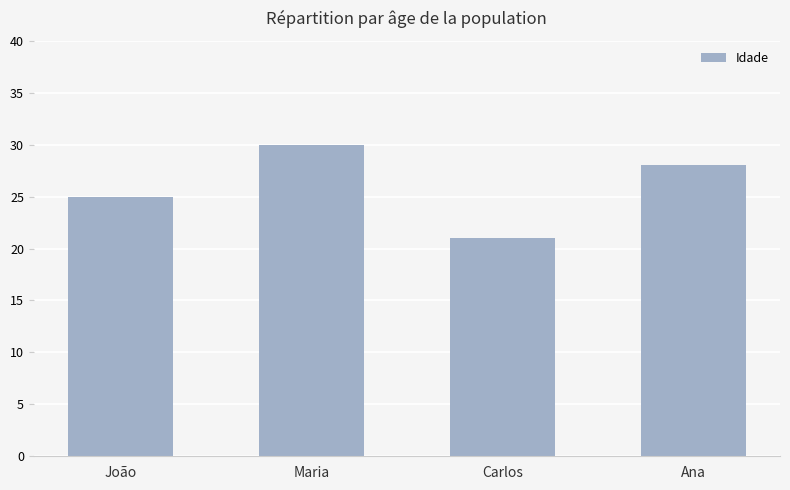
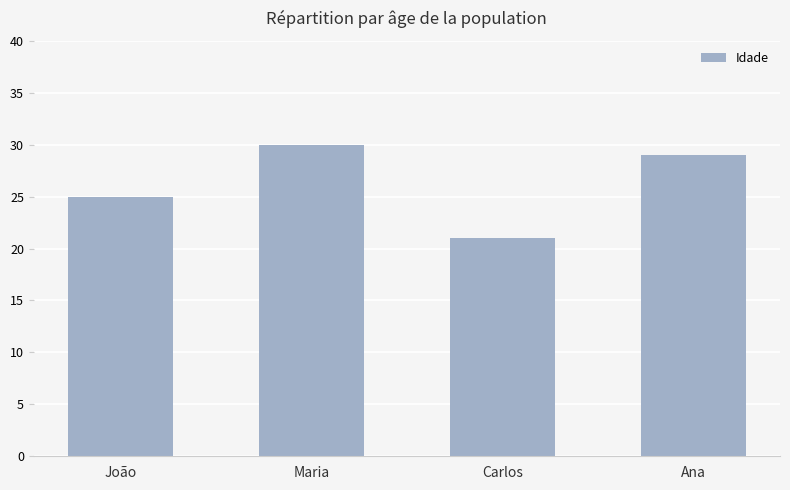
Ana: 28 -> 29
